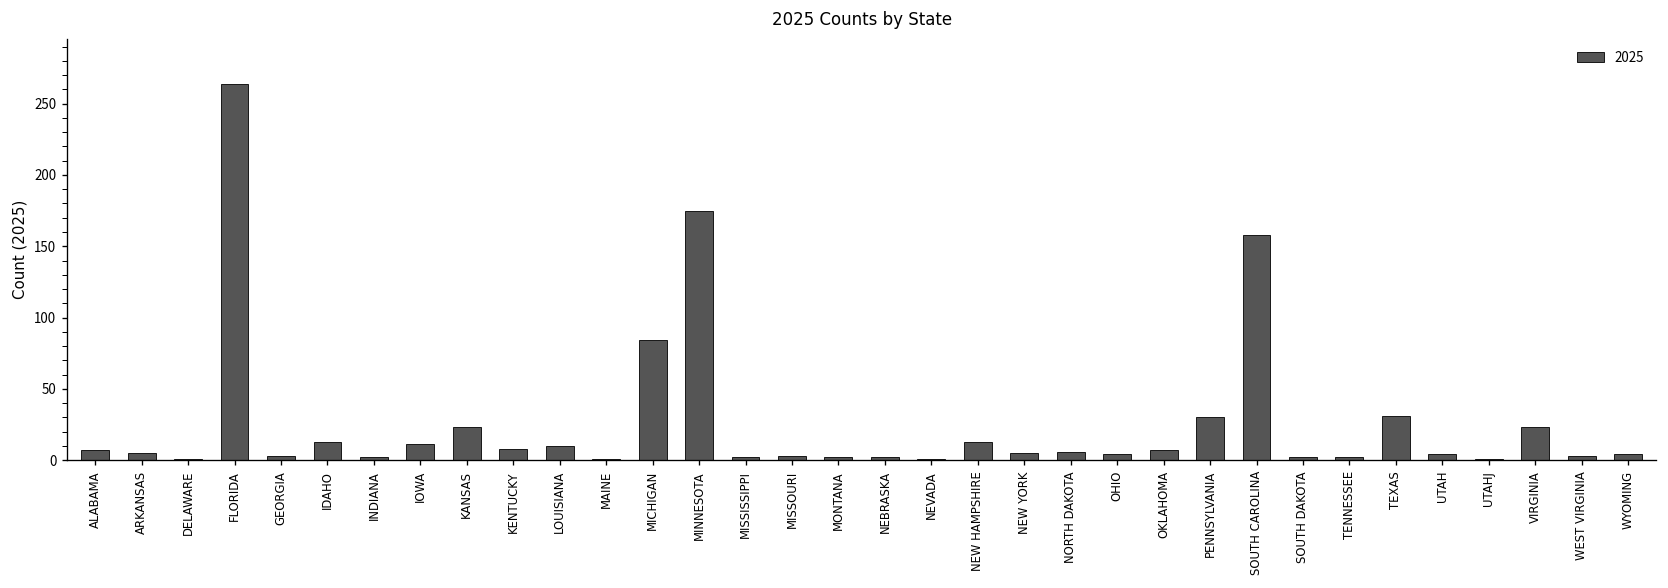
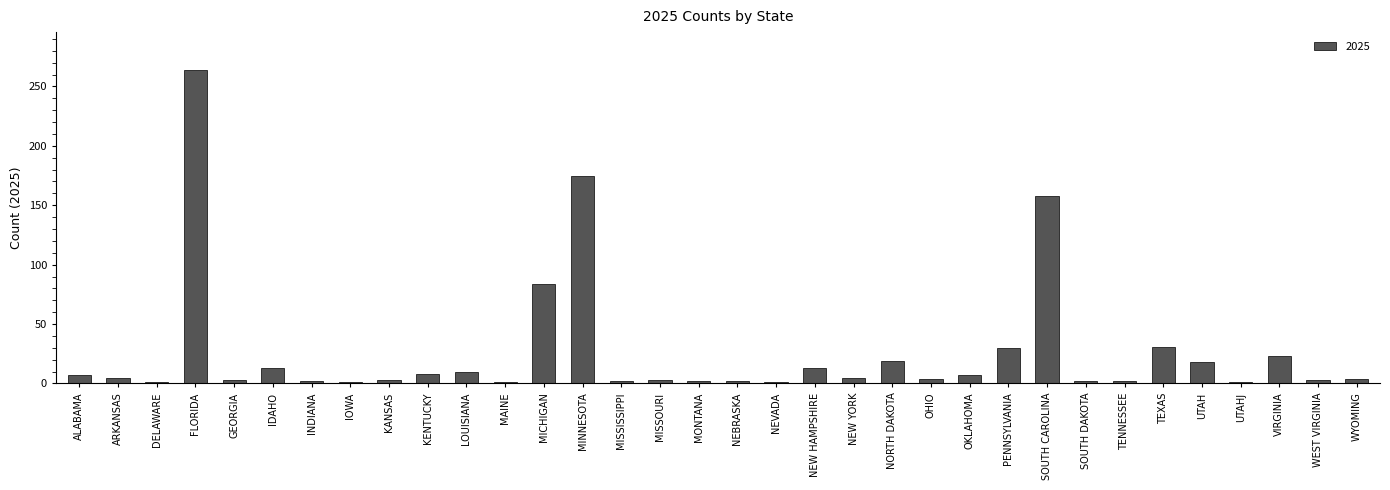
IOWA: 11 -> 1
KANSAS: 23 -> 3
NORTH DAKOTA: 6 -> 19
UTAH: 4 -> 18
